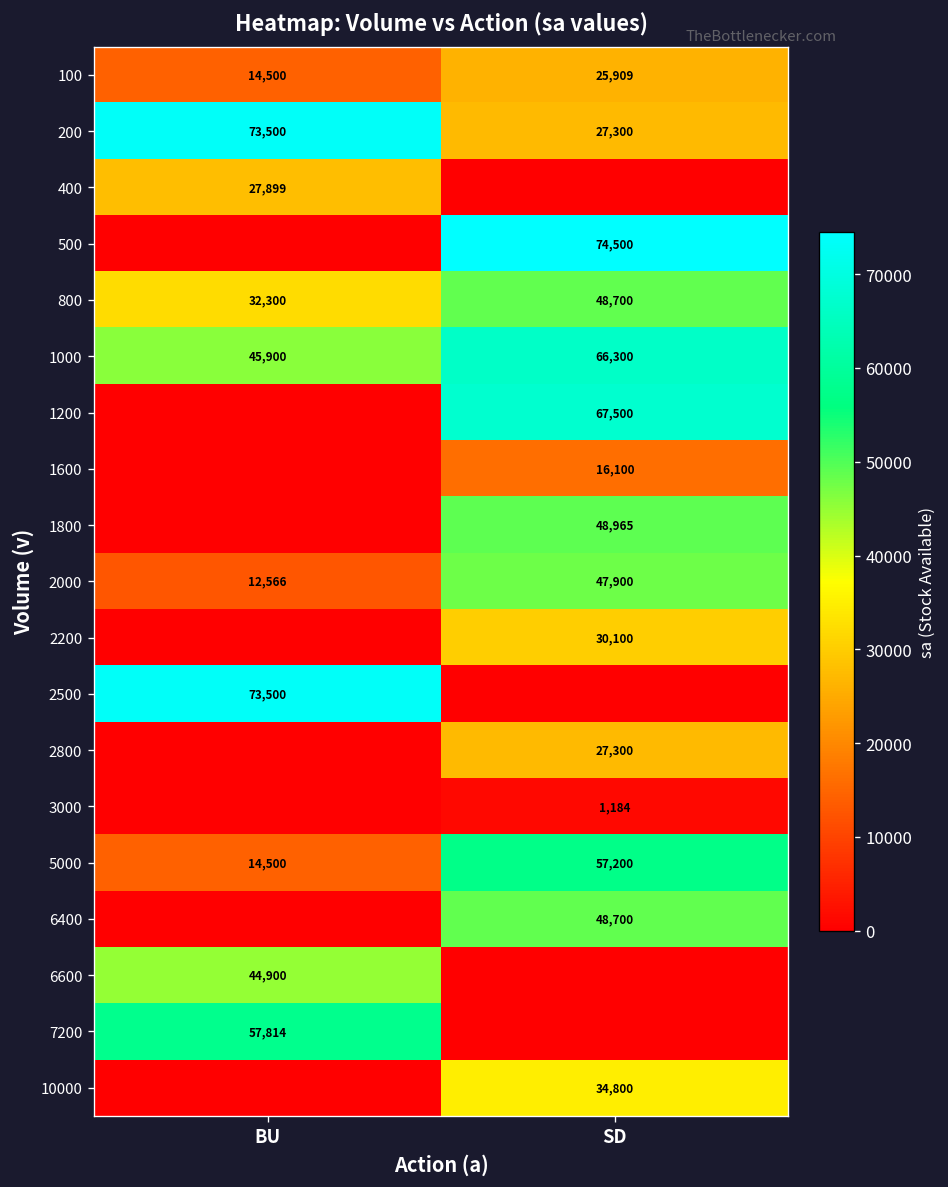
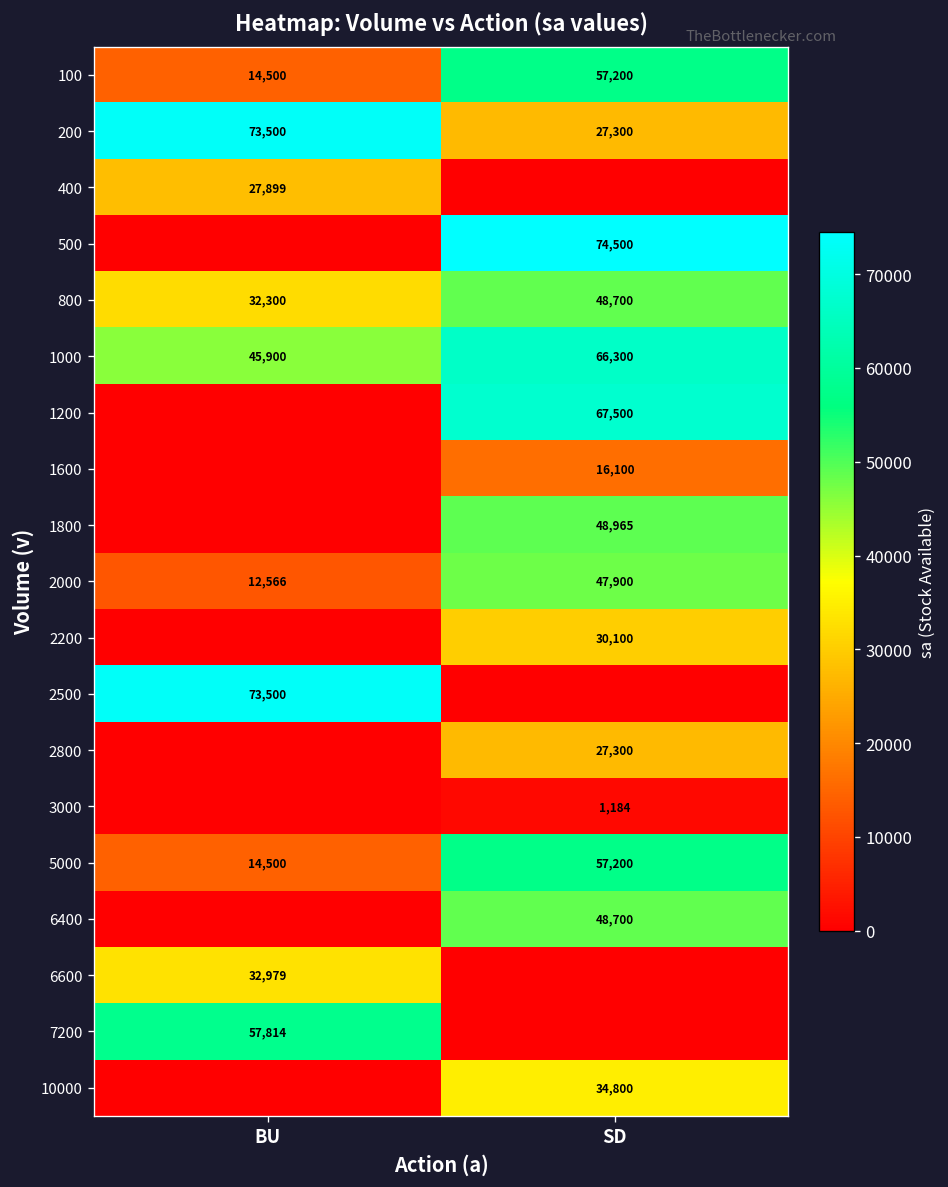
100, SD: 25,909 -> 57,200
6600, BU: 44,900 -> 32,979
